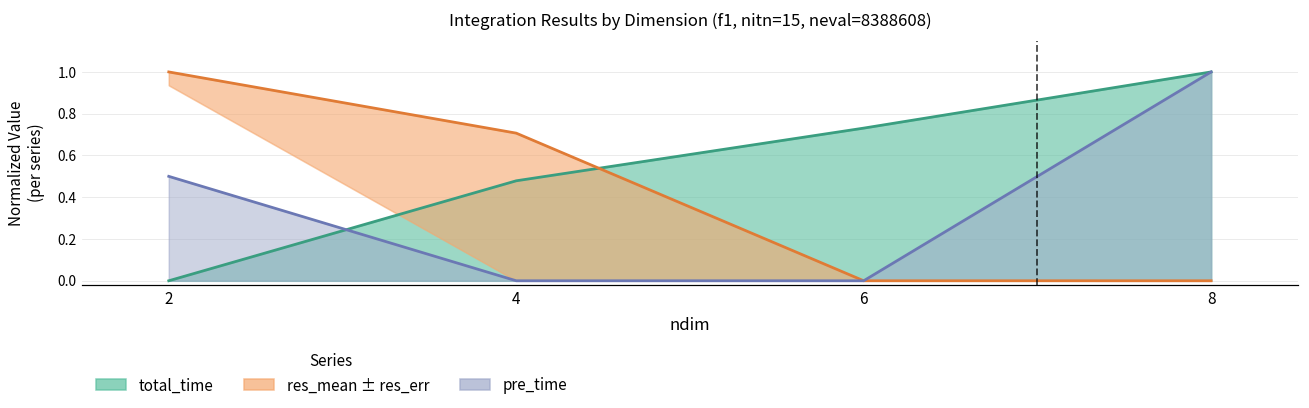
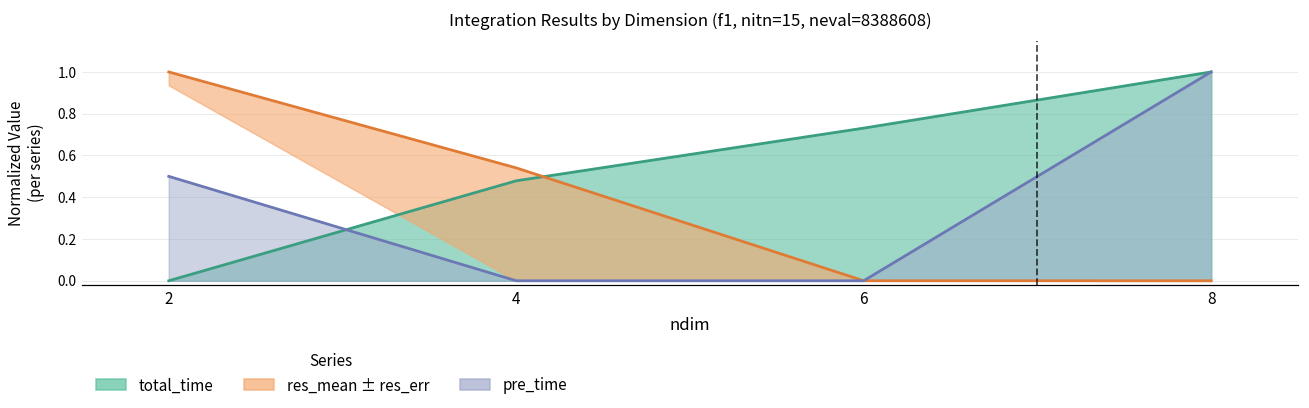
res_mean ± res_err, 4: 0.71 -> 0.54
